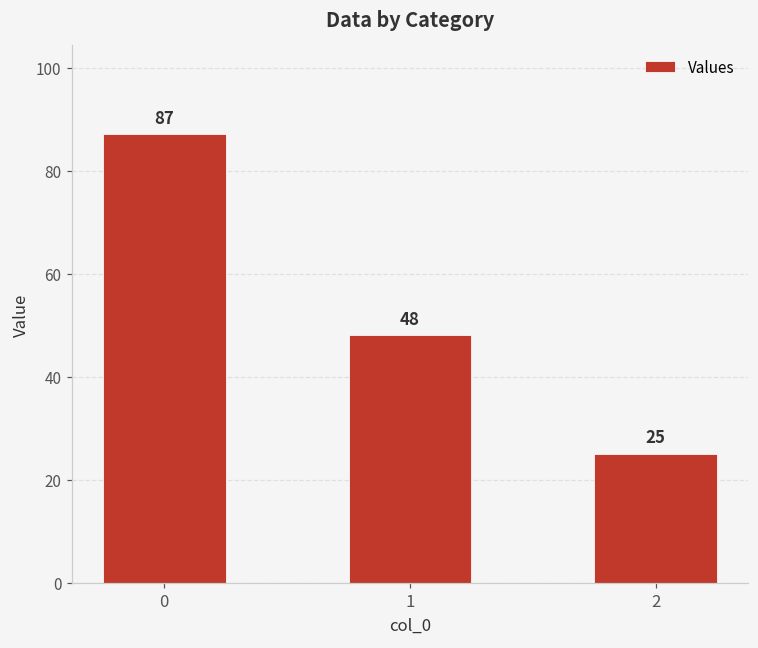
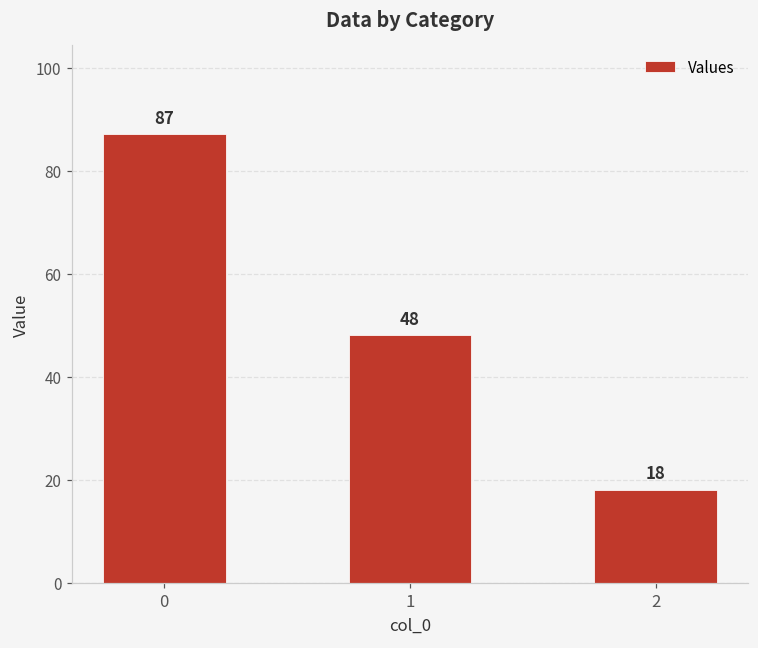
2: 25 -> 18
